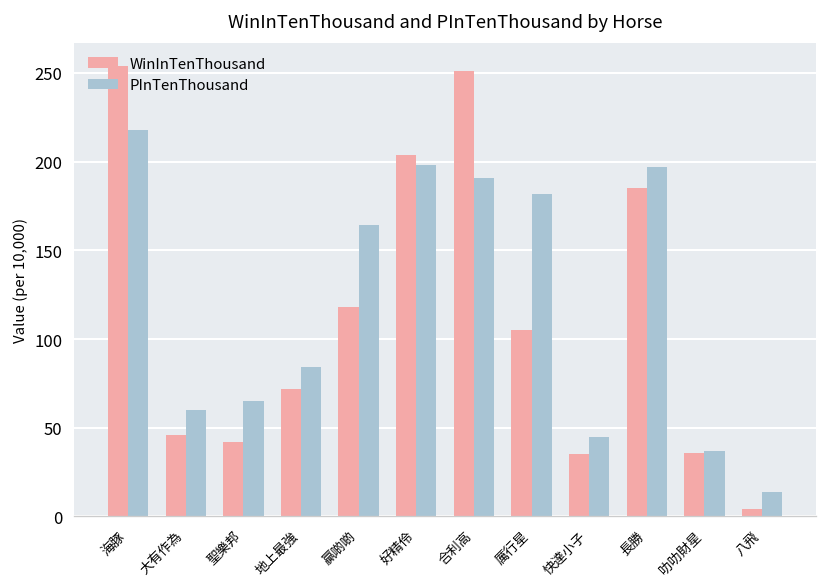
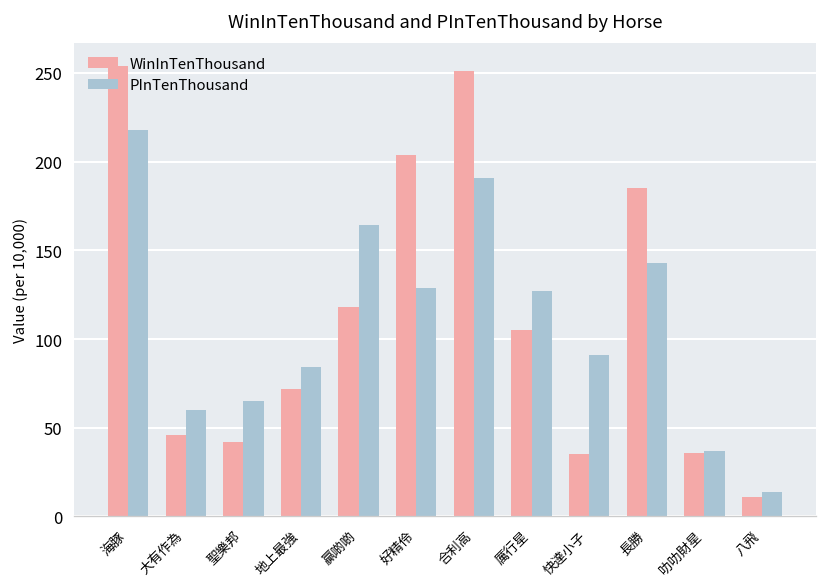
PInTenThousand, 好精伶: 198 -> 129
PInTenThousand, 厲行星: 182 -> 127
PInTenThousand, 快達小子: 45 -> 91
PInTenThousand, 長勝: 197 -> 143
WinInTenThousand, 八飛: 4 -> 11
